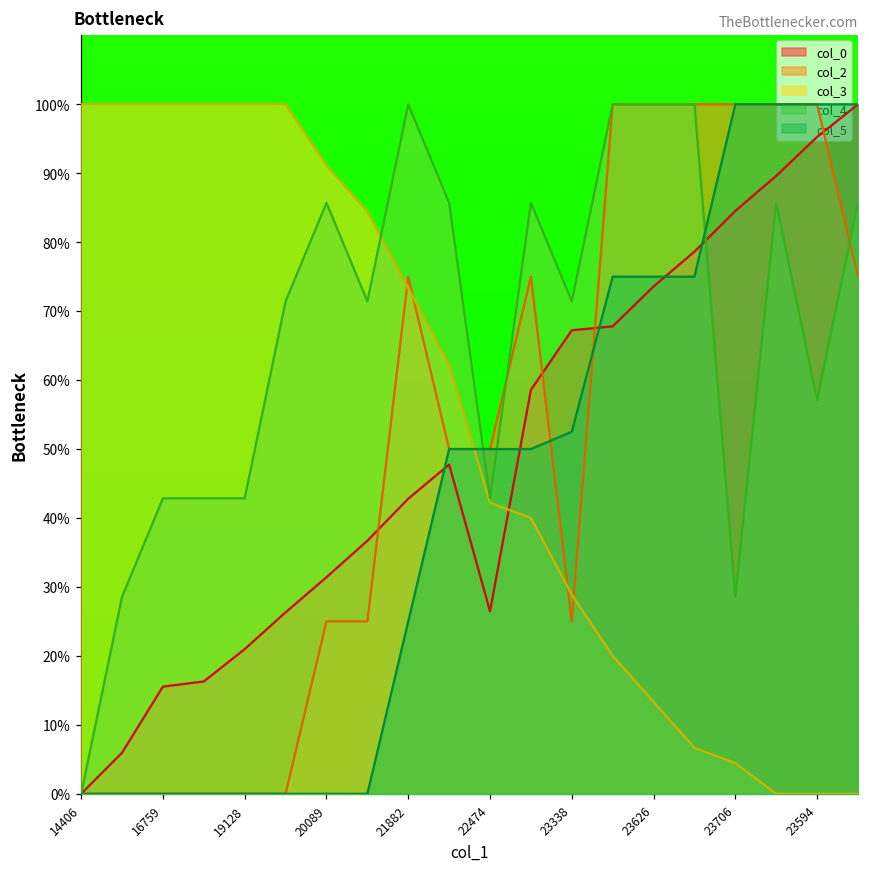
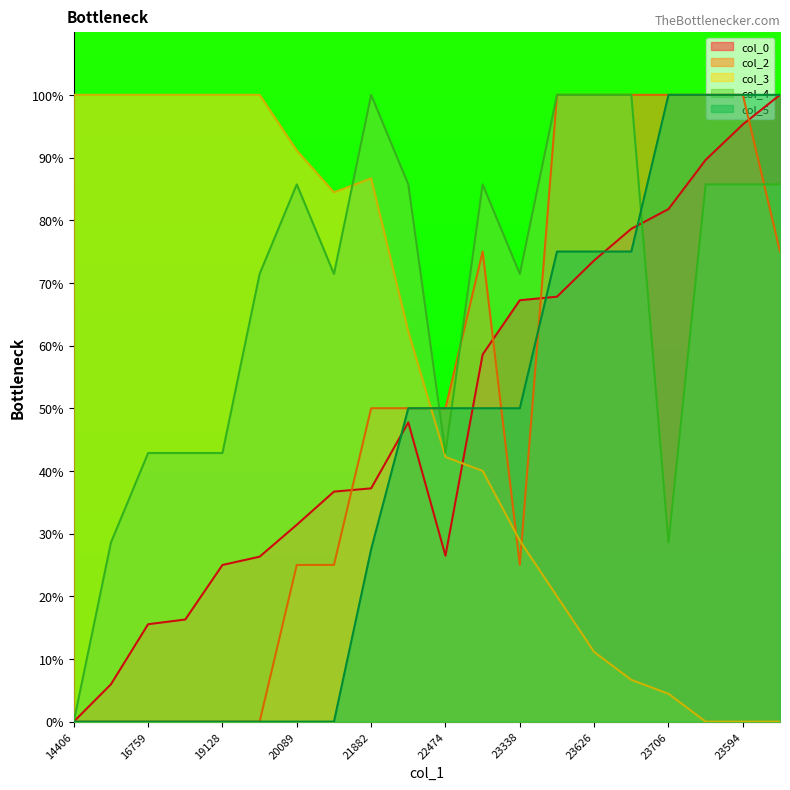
col_0, 19128: 21% -> 25%
col_0, 21882: 43% -> 37%
col_2, 21882: 75% -> 50%
col_3, 21882: 73% -> 87%
col_5, 21882: 25% -> 27%
col_5, 23338: 52% -> 50%
col_3, 23626: 13% -> 11%
col_0, 23706: 85% -> 82%
col_4, 23594: 57% -> 86%
